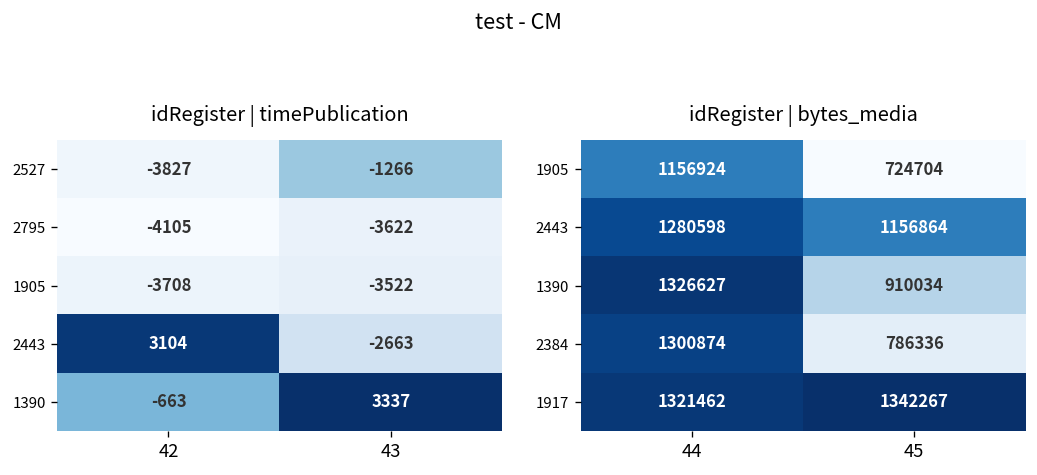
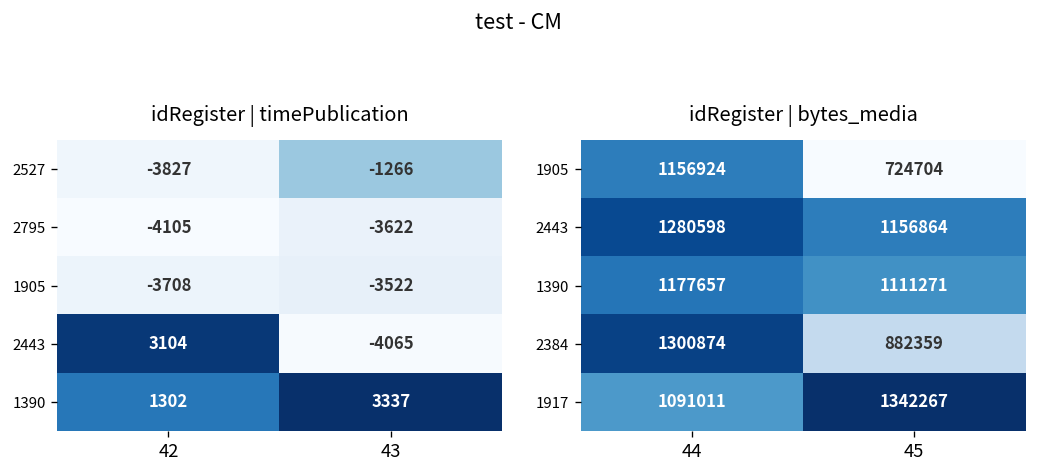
idRegister | timePublication, 2443, 43: -2663 -> -4065
idRegister | timePublication, 1390, 42: -663 -> 1302
idRegister | bytes_media, 1390, 44: 1326627 -> 1177657
idRegister | bytes_media, 1390, 45: 910034 -> 1111271
idRegister | bytes_media, 2384, 45: 786336 -> 882359
idRegister | bytes_media, 1917, 44: 1321462 -> 1091011
